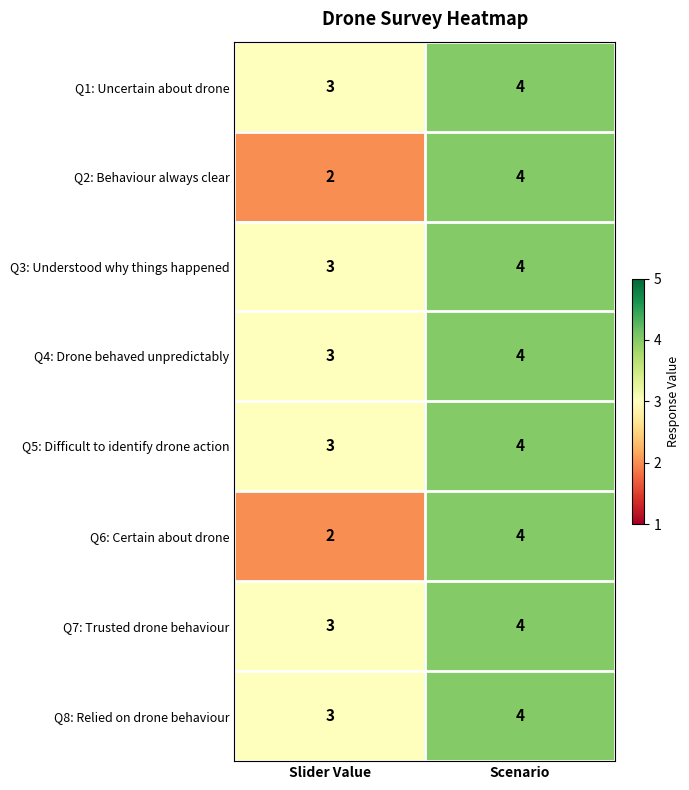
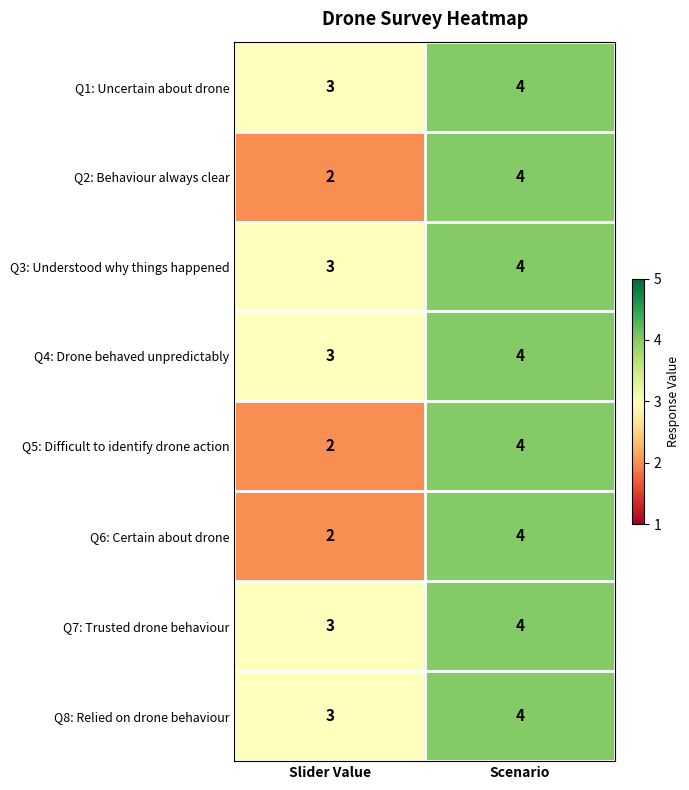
Q5: Difficult to identify drone action, Slider Value: 3 -> 2
